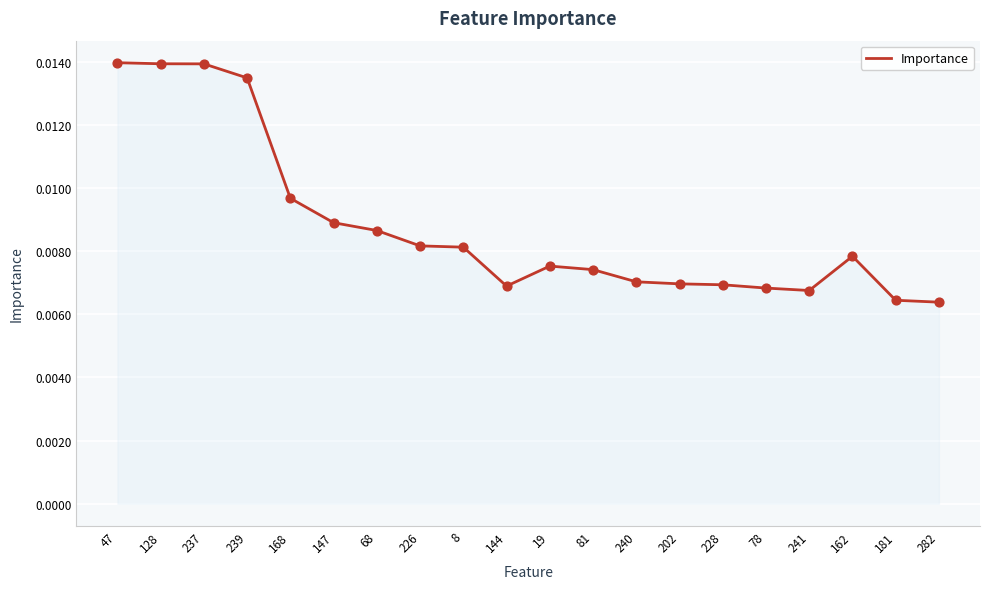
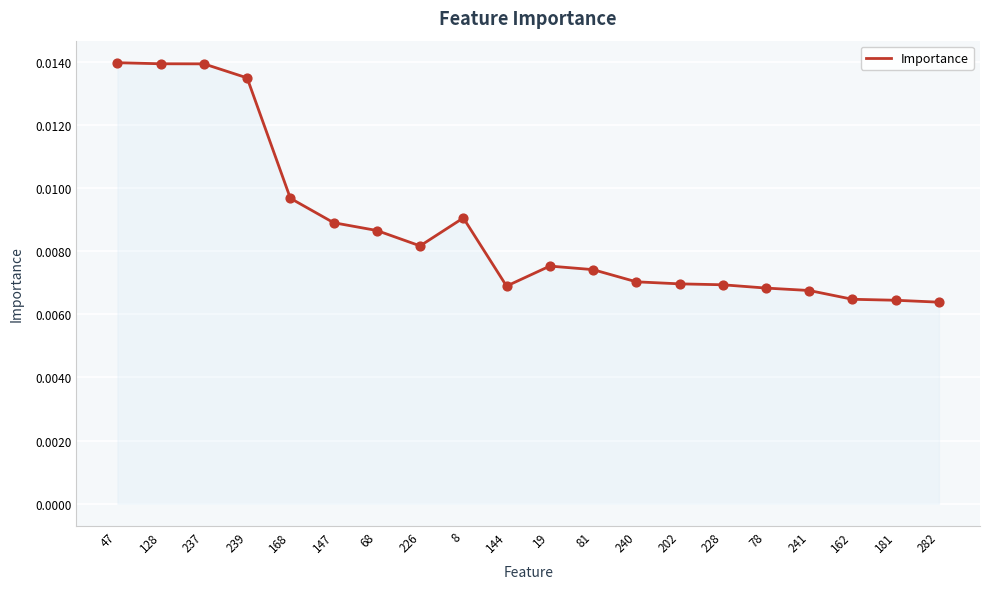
8: 0.0081 -> 0.0091
162: 0.0078 -> 0.0065
